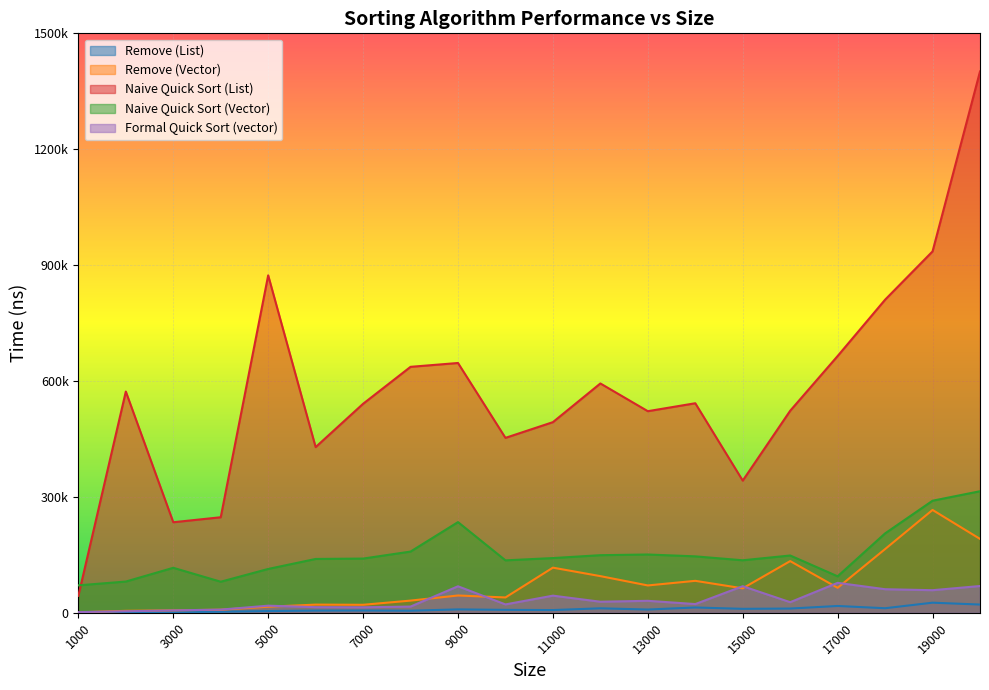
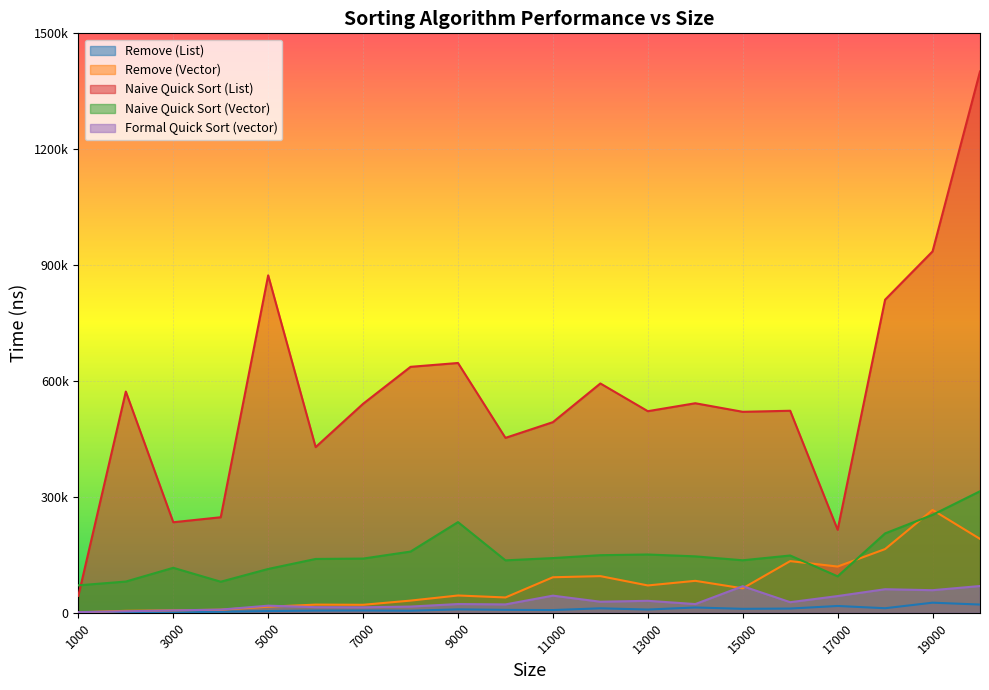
Formal Quick Sort (vector), 9000: 70000 -> 20000
Remove (Vector), 11000: 120000 -> 90000
Naive Quick Sort (List), 15000: 340000 -> 520000
Remove (Vector), 17000: 60000 -> 120000
Naive Quick Sort (List), 17000: 660000 -> 210000
Formal Quick Sort (vector), 17000: 80000 -> 40000
Naive Quick Sort (Vector), 19000: 290000 -> 250000
